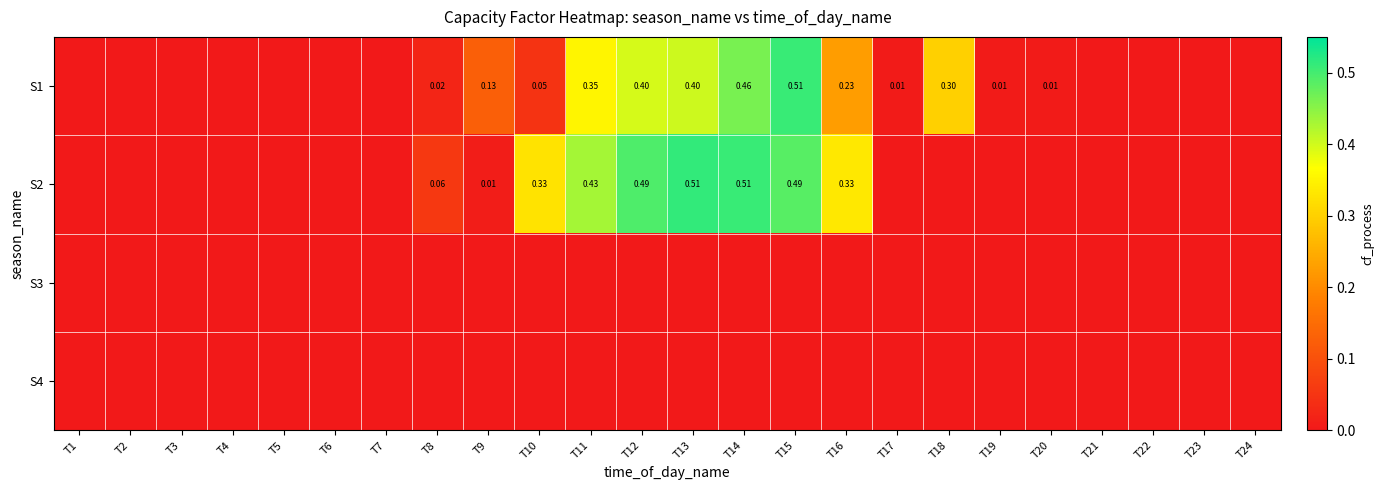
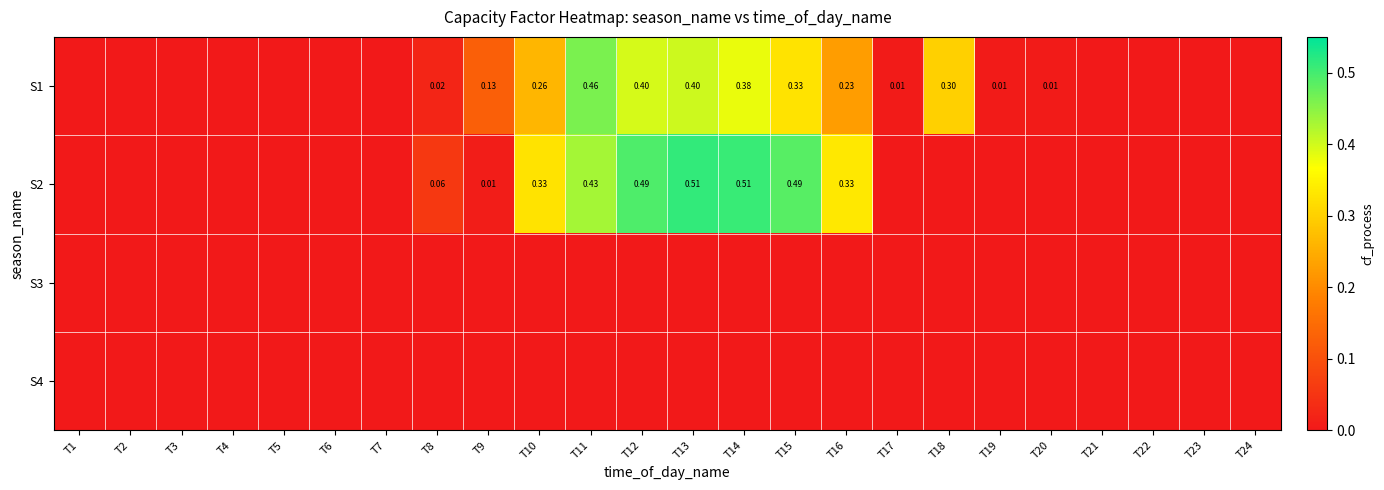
S1, T10: 0.05 -> 0.26
S1, T11: 0.35 -> 0.46
S1, T14: 0.46 -> 0.38
S1, T15: 0.51 -> 0.33
